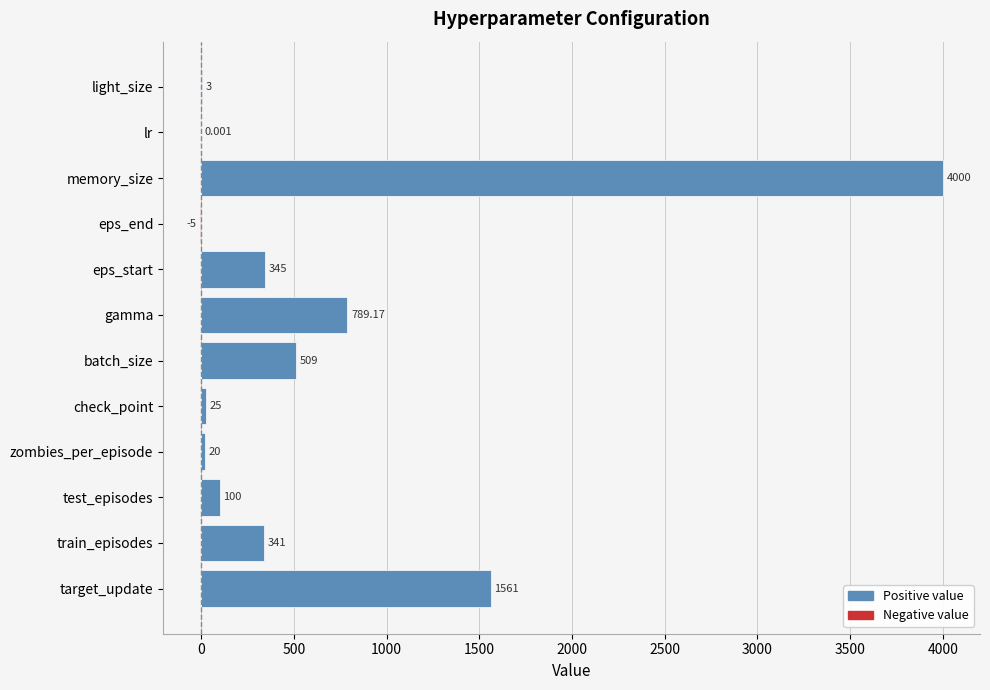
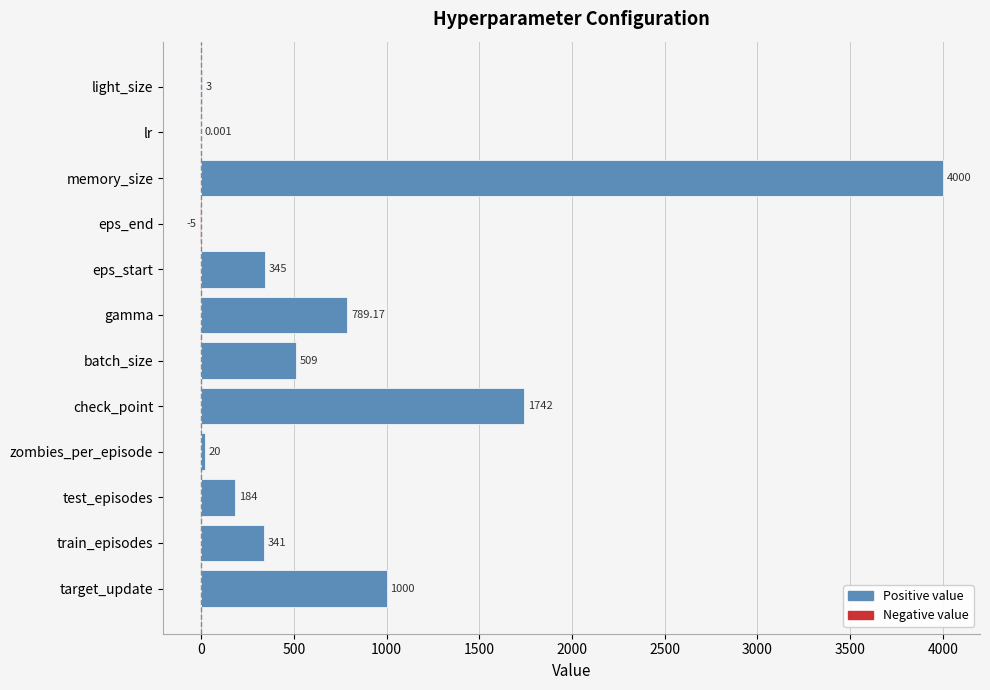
check_point: 25 -> 1742
test_episodes: 100 -> 184
target_update: 1561 -> 1000
